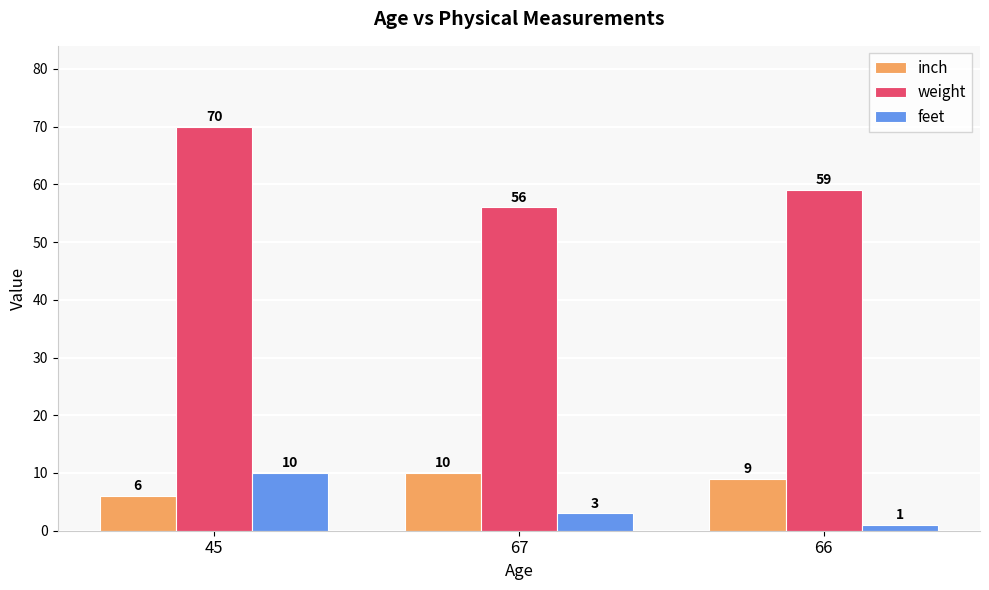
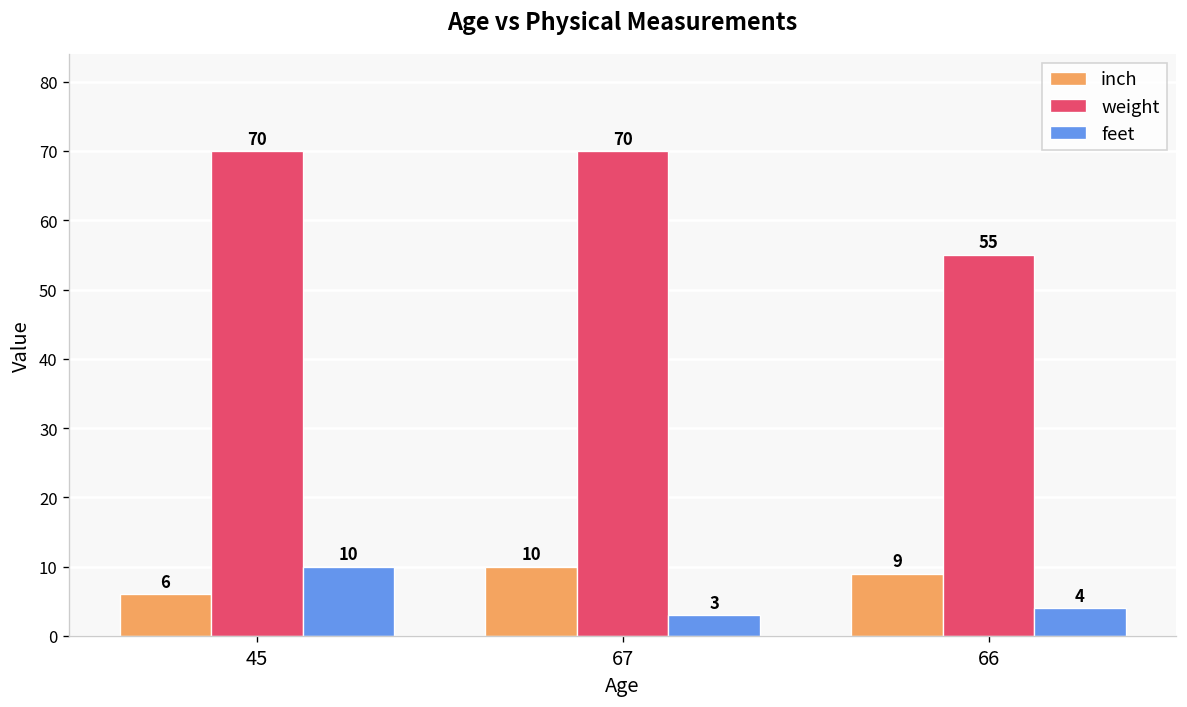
weight, 67: 56 -> 70
weight, 66: 59 -> 55
feet, 66: 1 -> 4
